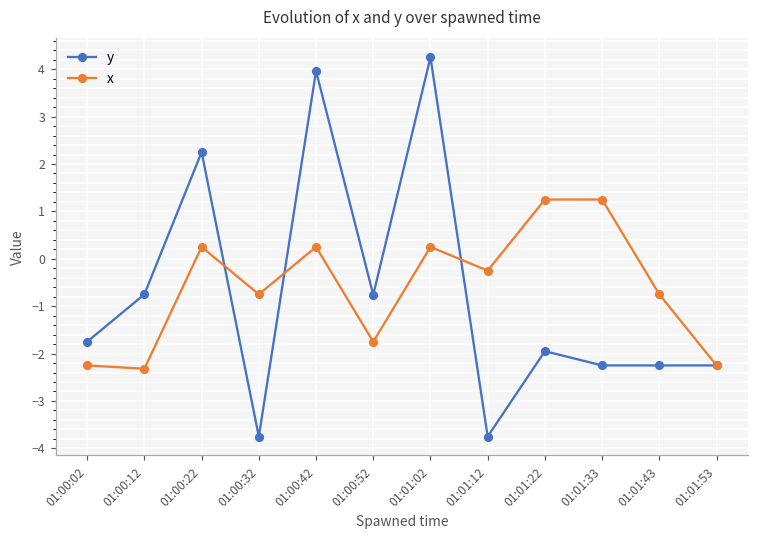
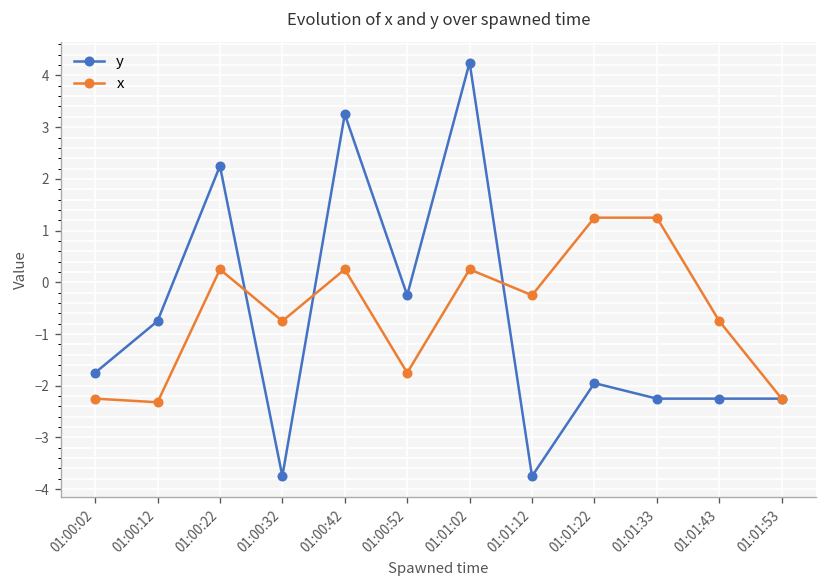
y, 01:00:42: 4.0 -> 3.3
y, 01:00:52: -0.8 -> -0.3
